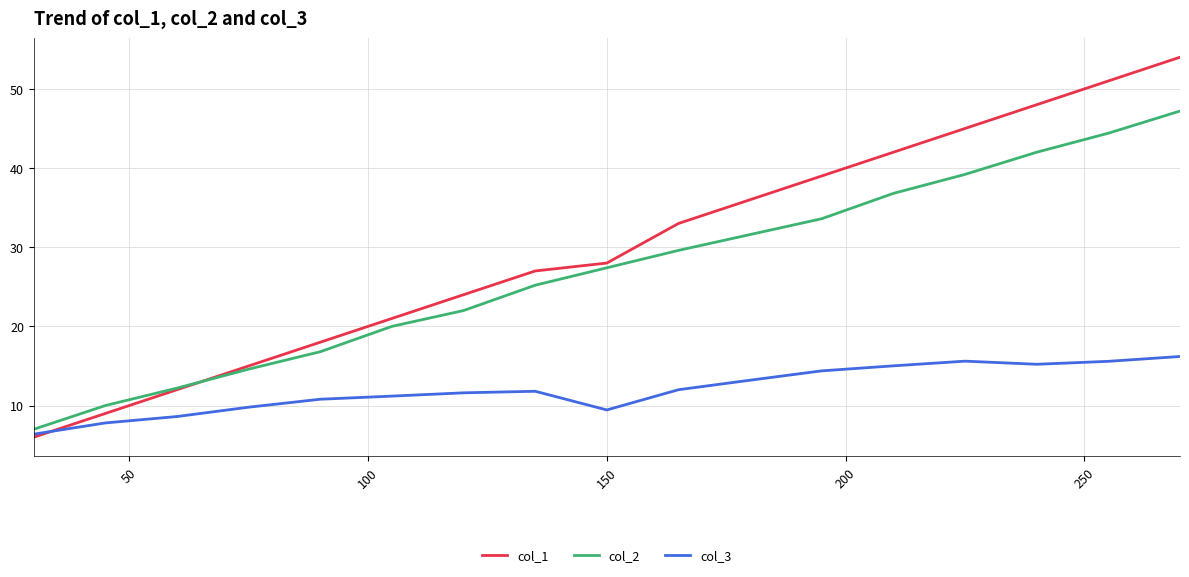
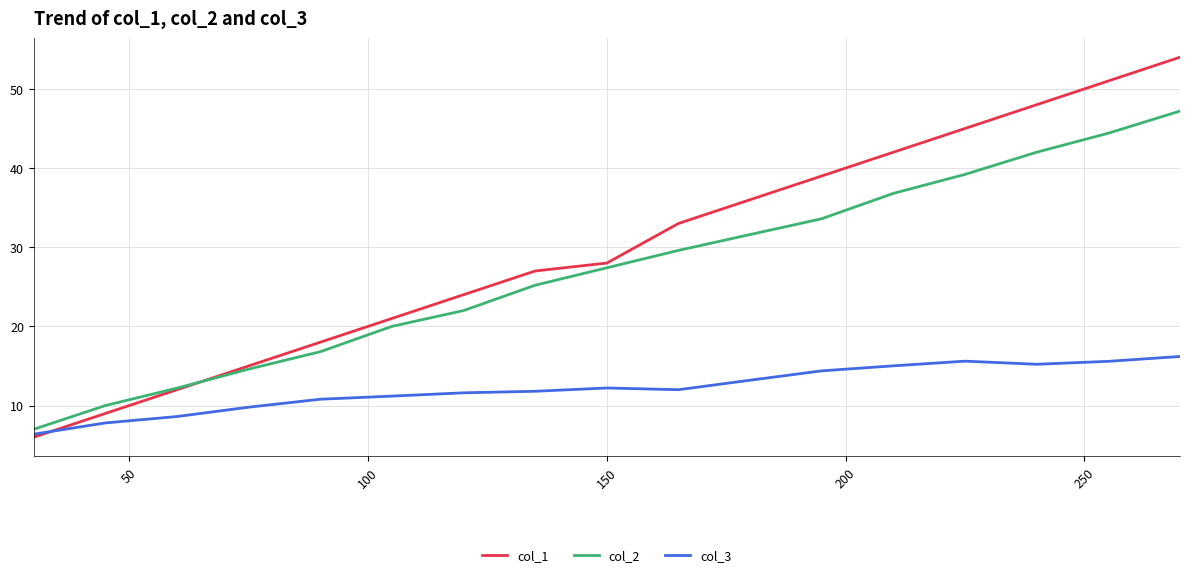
col_3, 150: 9 -> 12
